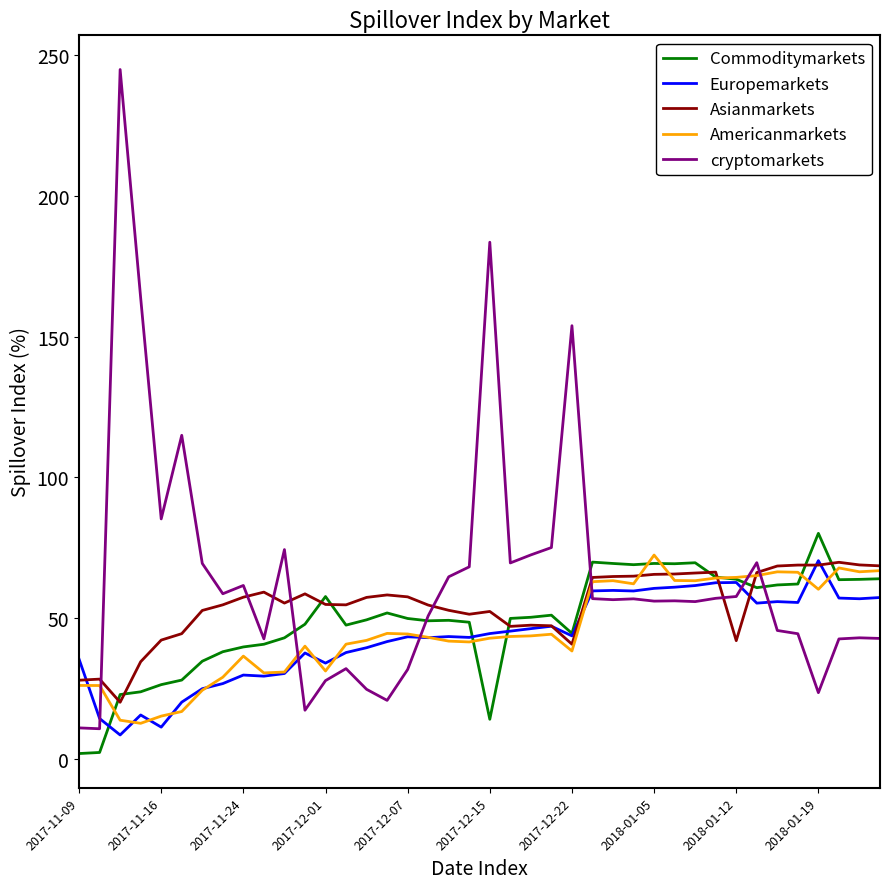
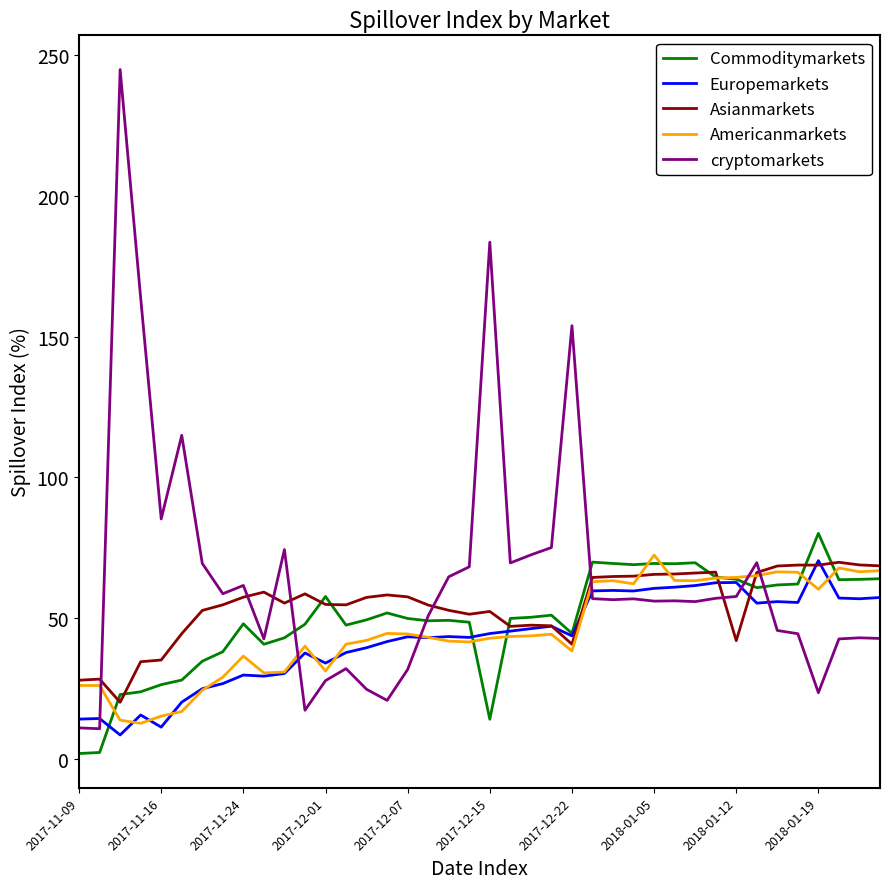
Europemarkets, 2017-11-09: 35 -> 14
Asianmarkets, 2017-11-16: 42 -> 35
Commoditymarkets, 2017-11-24: 40 -> 48
